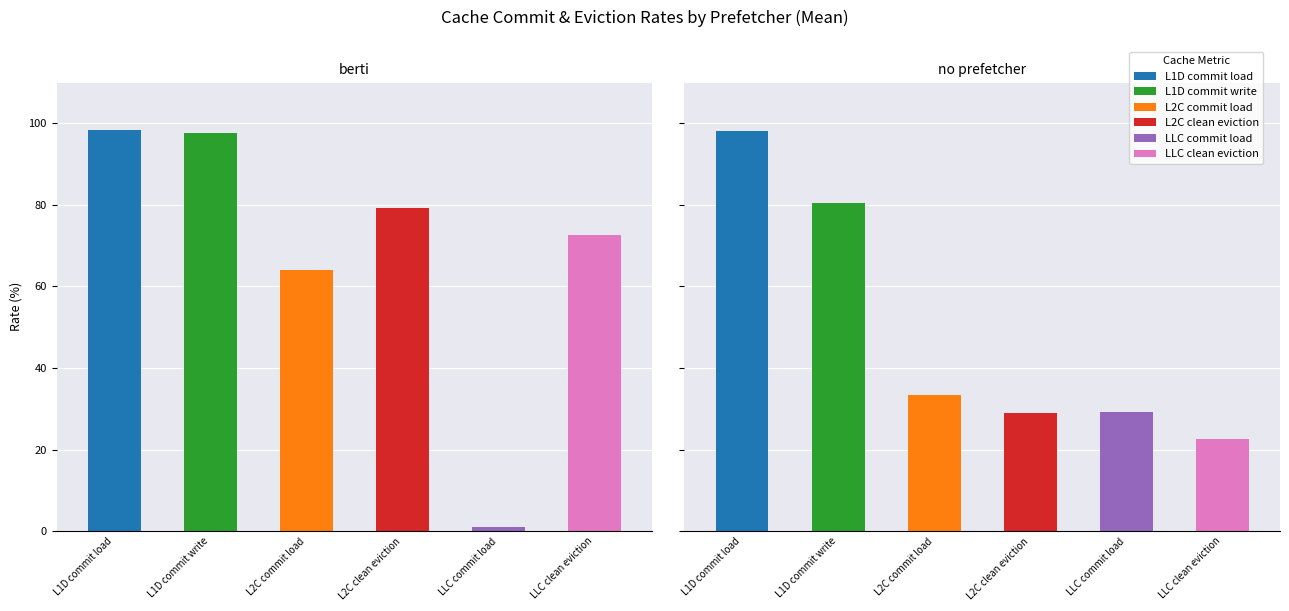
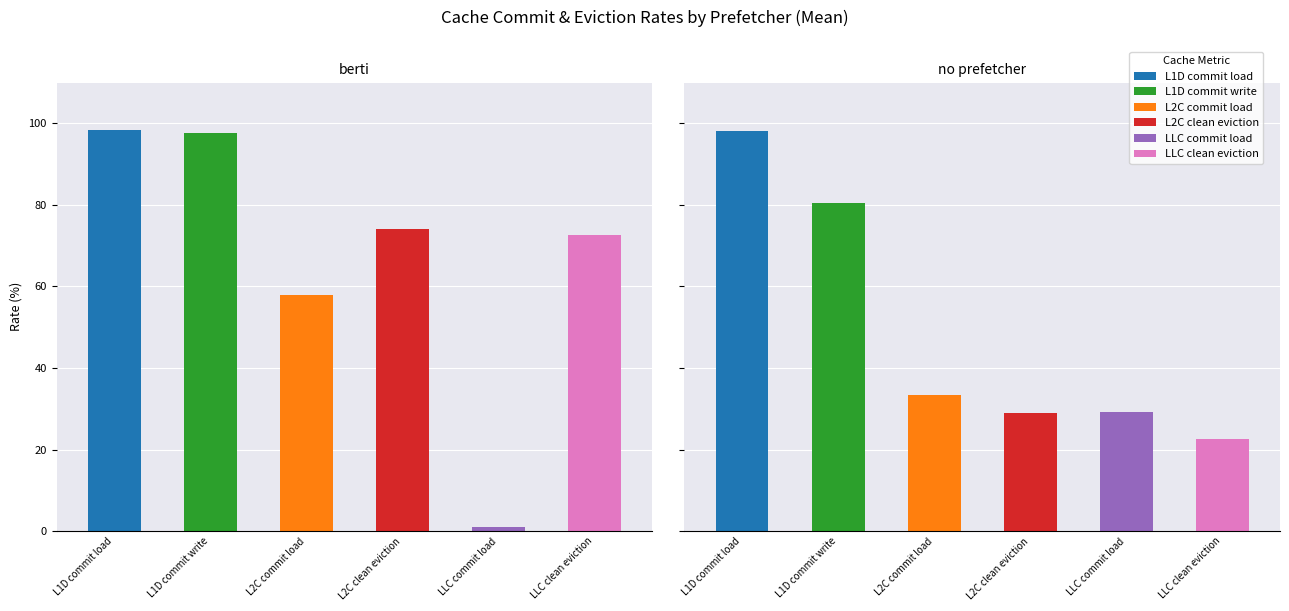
berti, L2C commit load: 64 -> 58
berti, L2C clean eviction: 79 -> 74
